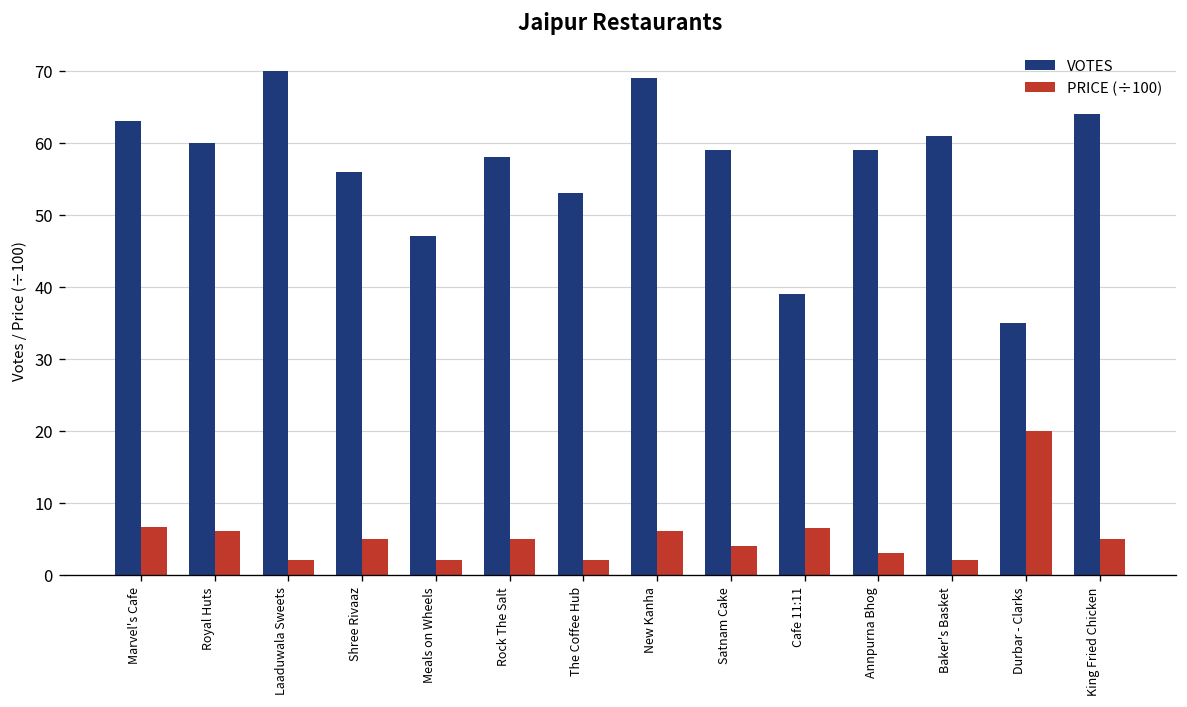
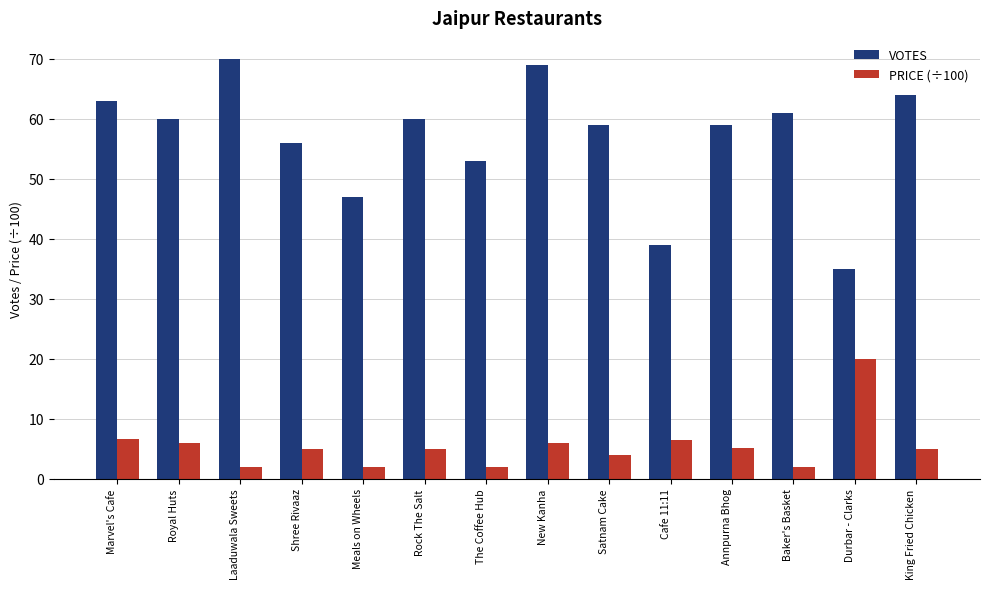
VOTES, Rock The Salt: 58 -> 60
PRICE (÷100), Annpurna Bhog: 3 -> 5
